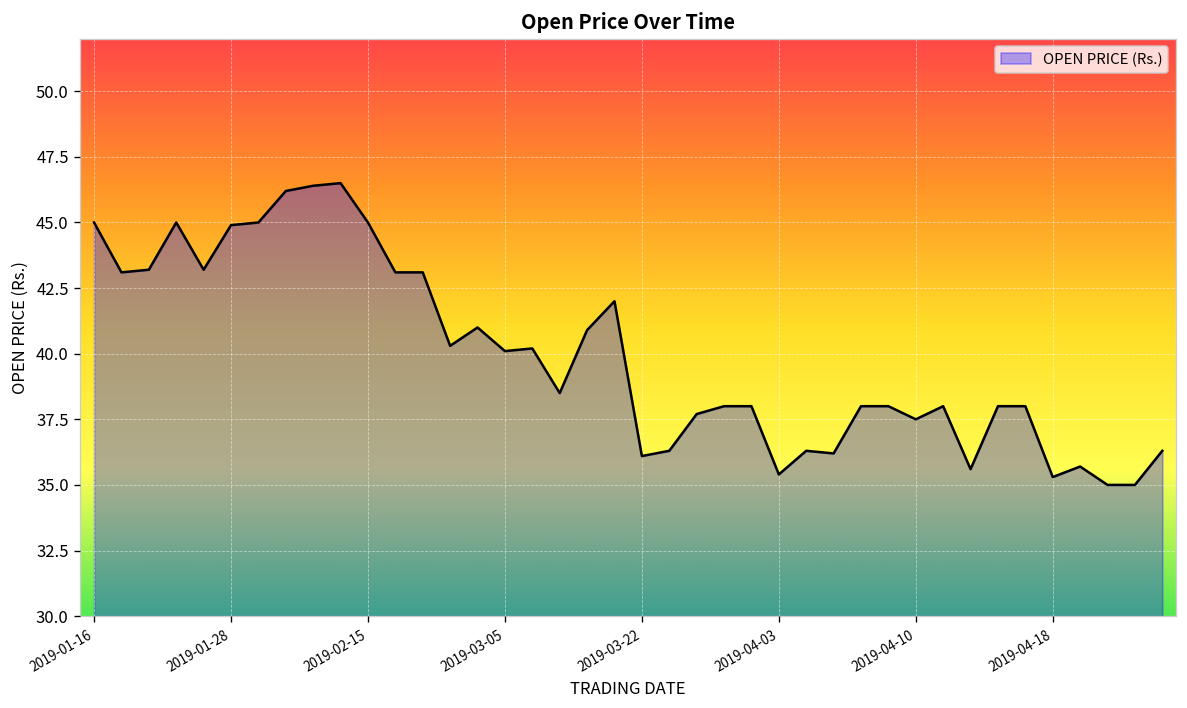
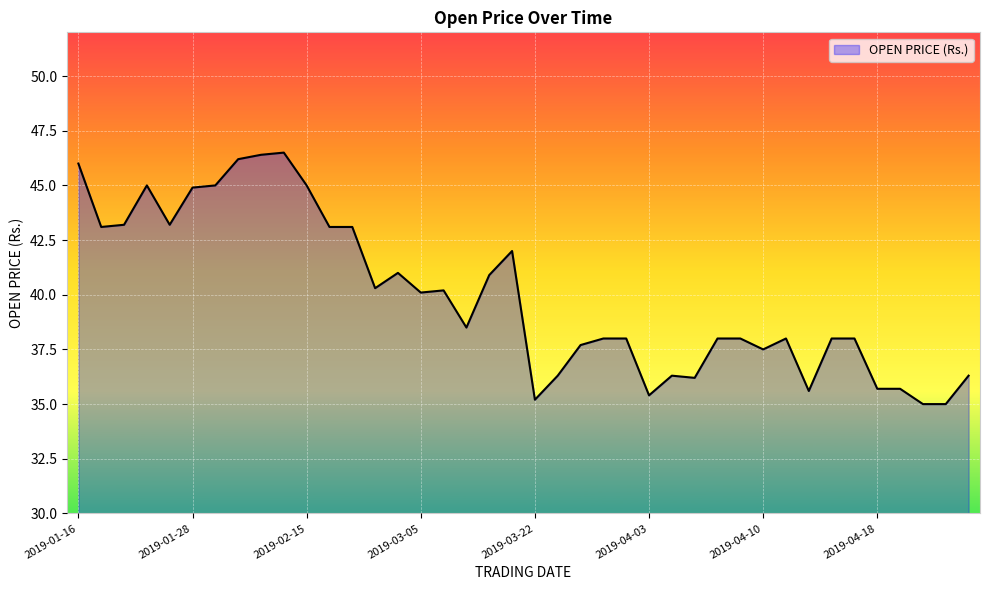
2019-01-16: 45 -> 46
2019-03-22: 36.1 -> 35.2
2019-04-18: 35.3 -> 35.7
